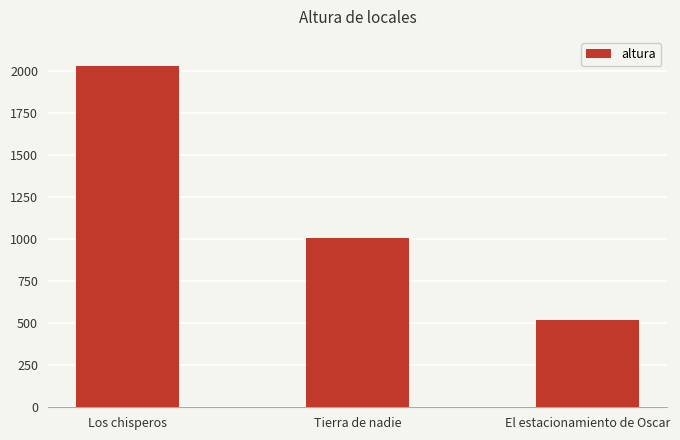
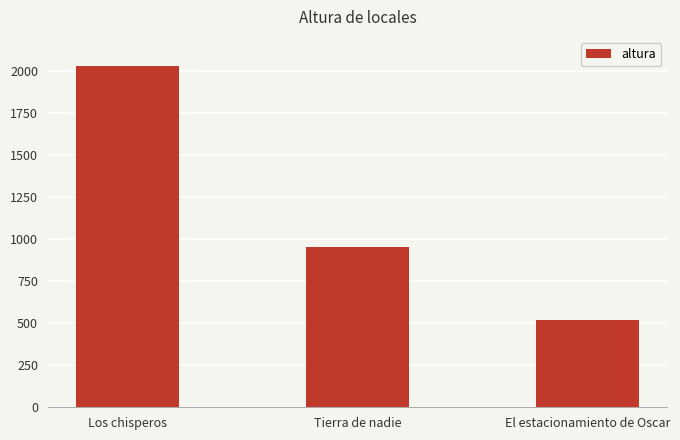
Tierra de nadie: 1000 -> 950
